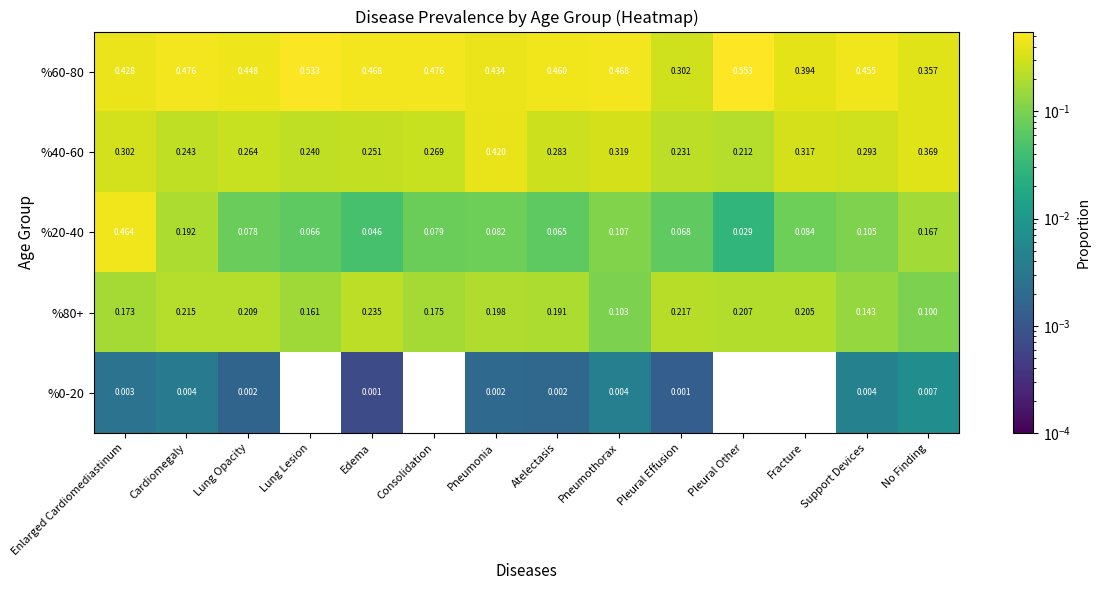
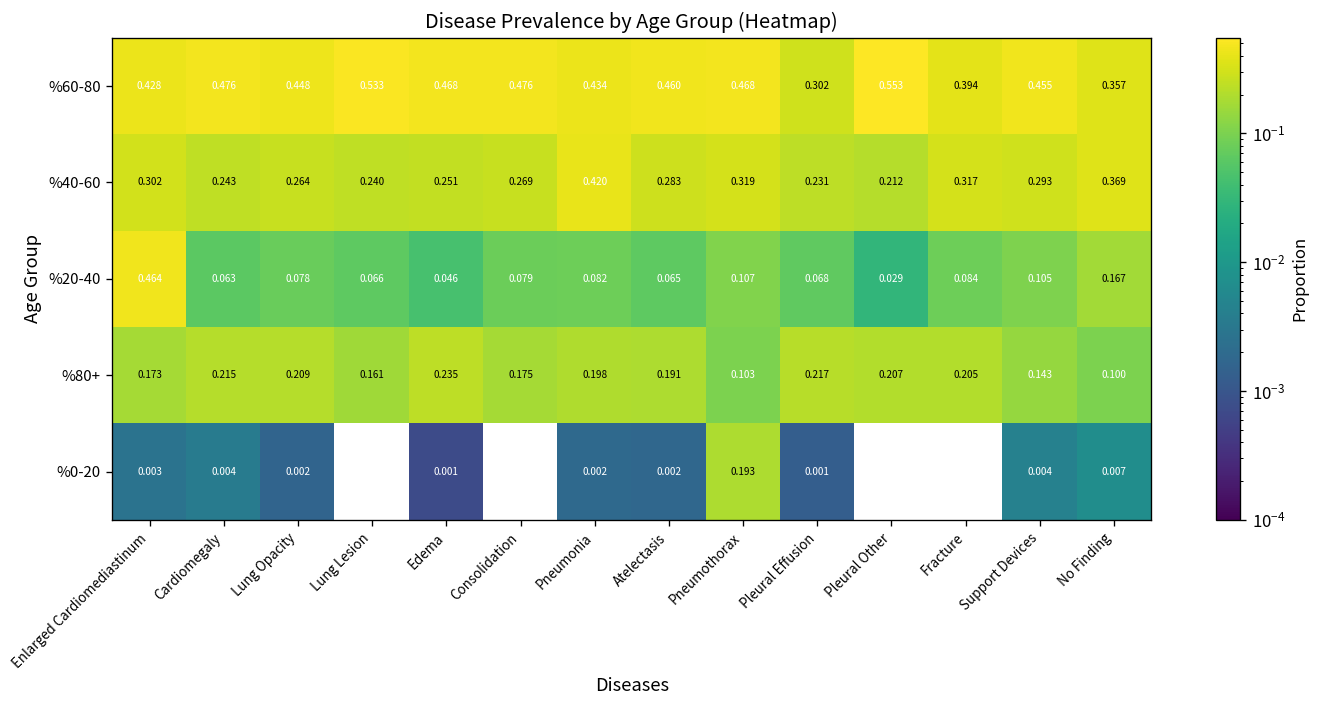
%20-40, Cardiomegaly: 0.192 -> 0.063
%0-20, Pneumothorax: 0.004 -> 0.193
